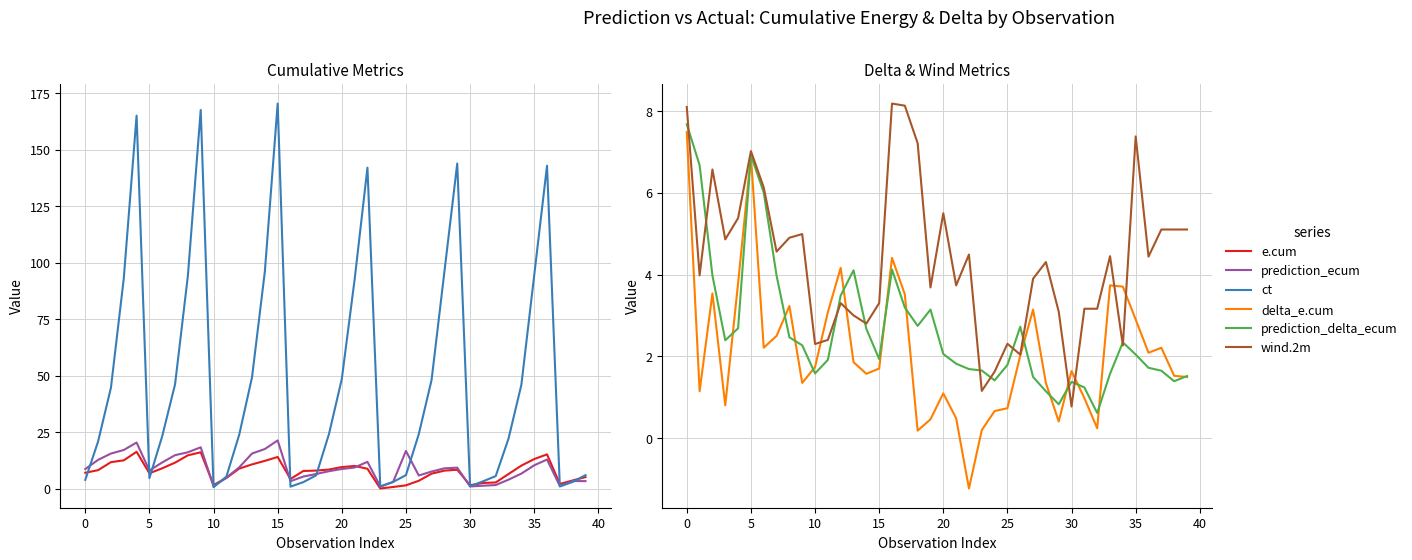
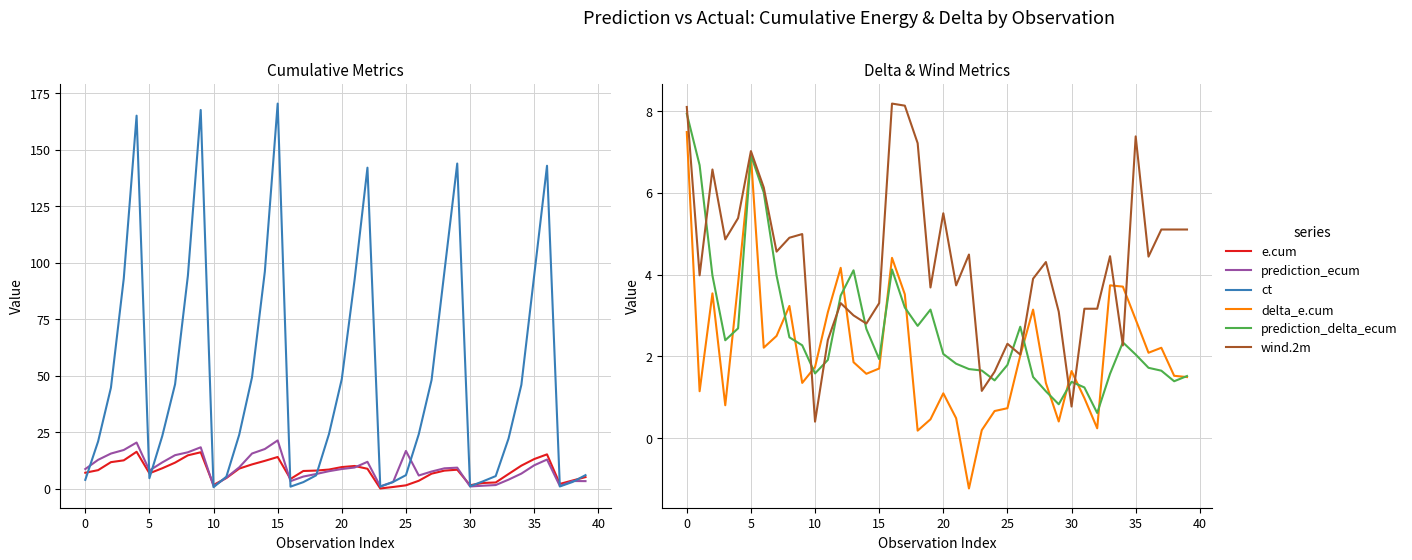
Delta & Wind Metrics, prediction_delta_ecum, 0: 7.7 -> 7.9
Delta & Wind Metrics, wind.2m, 10: 2.3 -> 0.4
